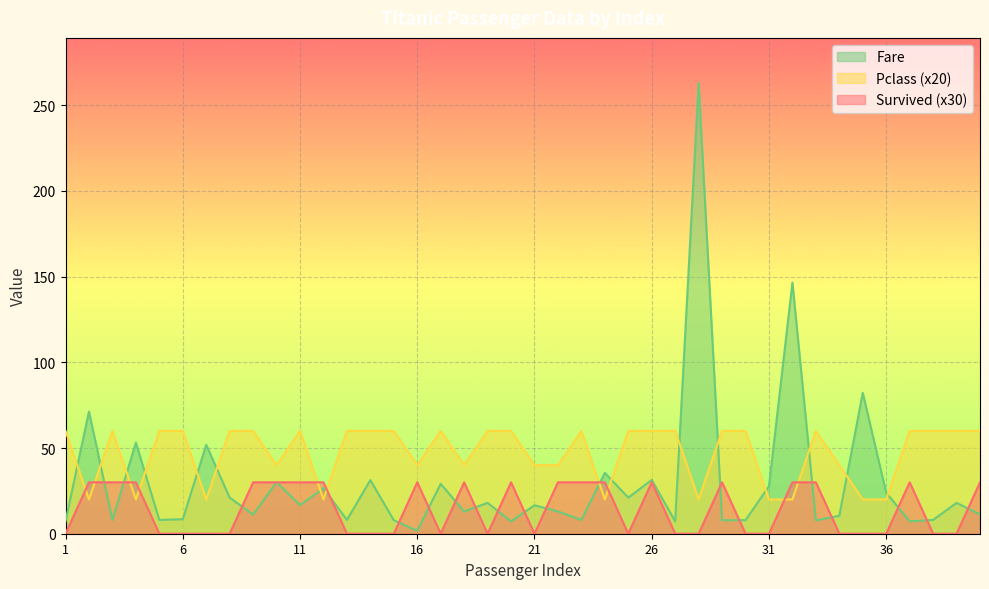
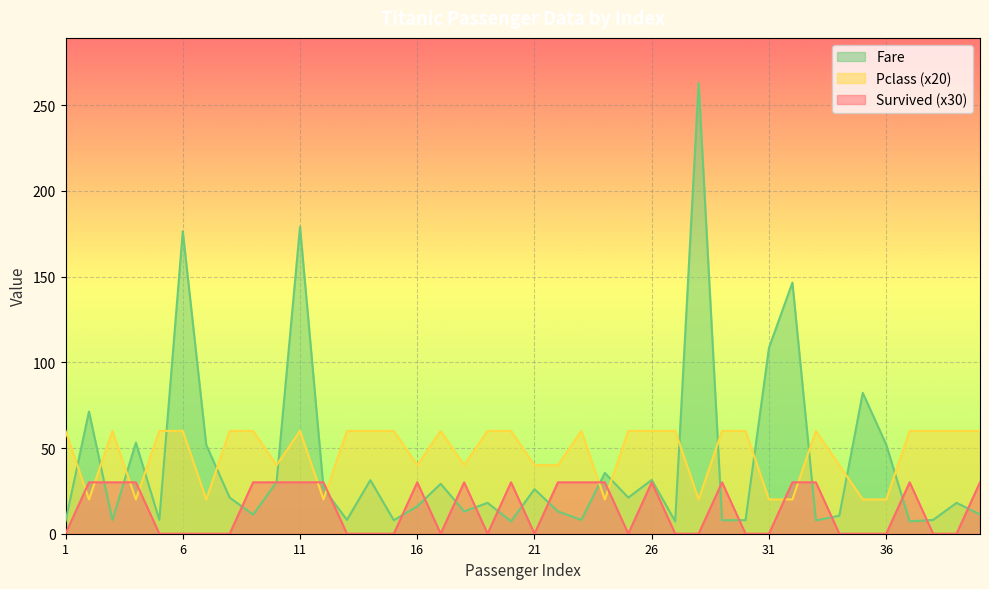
Fare, 6: 8 -> 176
Fare, 11: 17 -> 179
Fare, 16: 2 -> 16
Fare, 21: 17 -> 26
Fare, 31: 28 -> 108
Fare, 36: 24 -> 52
